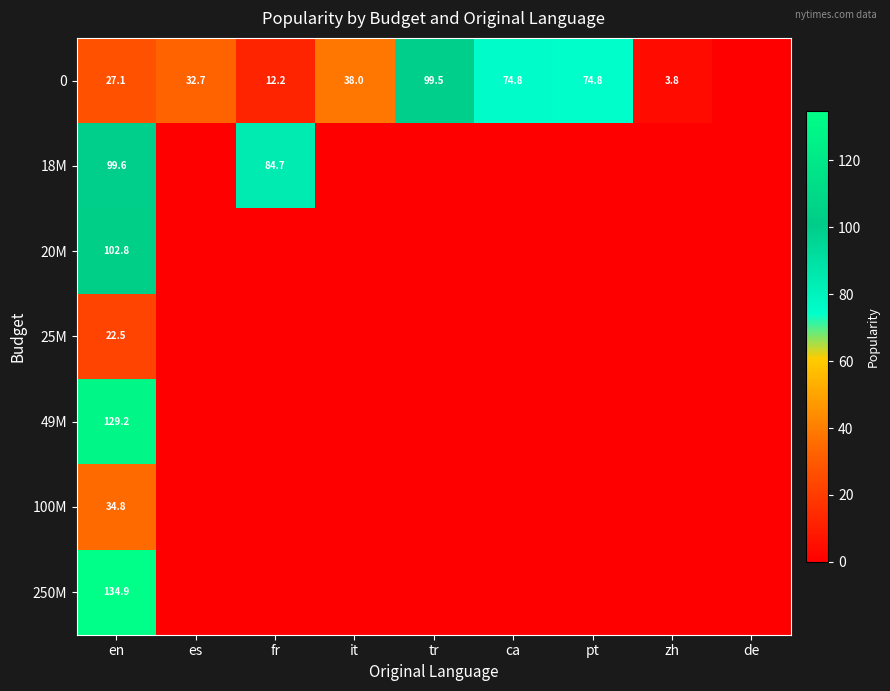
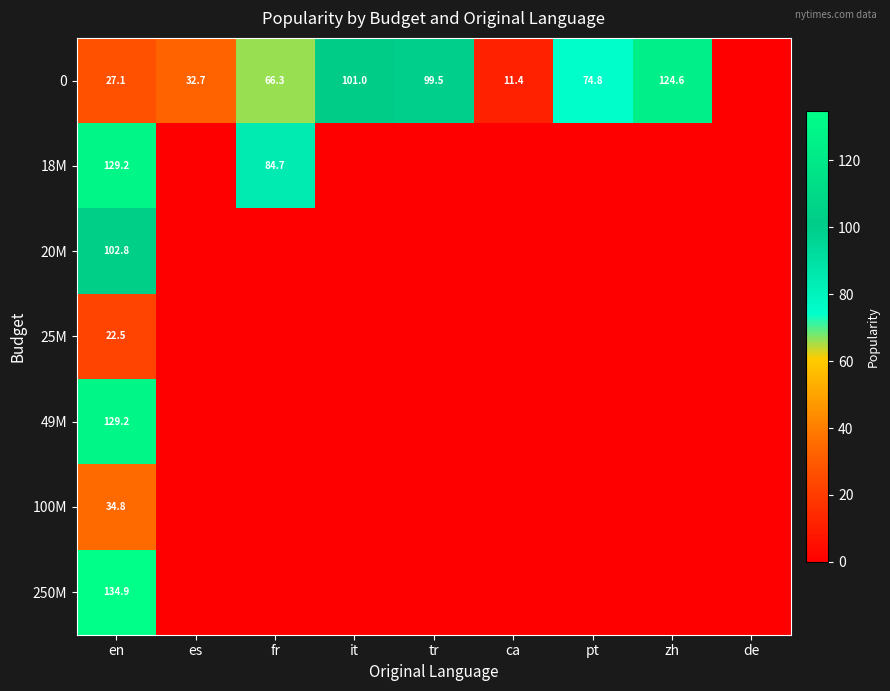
0, fr: 12.2 -> 66.3
0, it: 38.0 -> 101.0
0, ca: 74.8 -> 11.4
0, zh: 3.8 -> 124.6
18M, en: 99.6 -> 129.2
